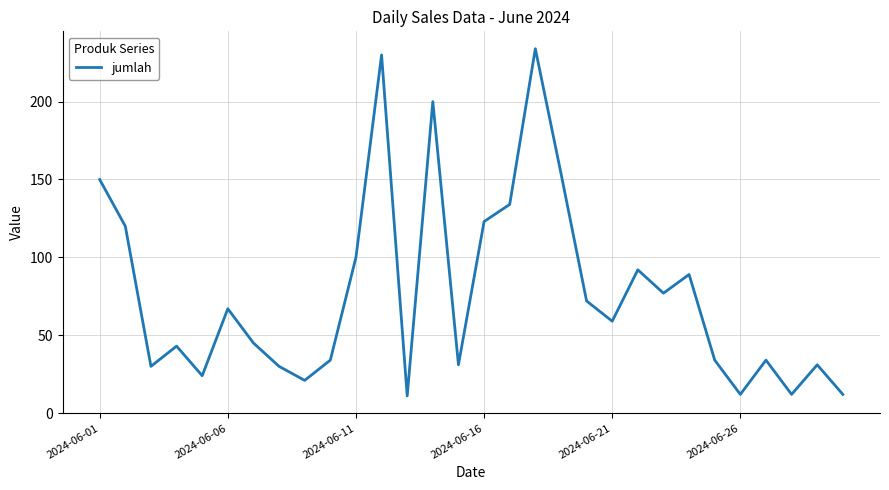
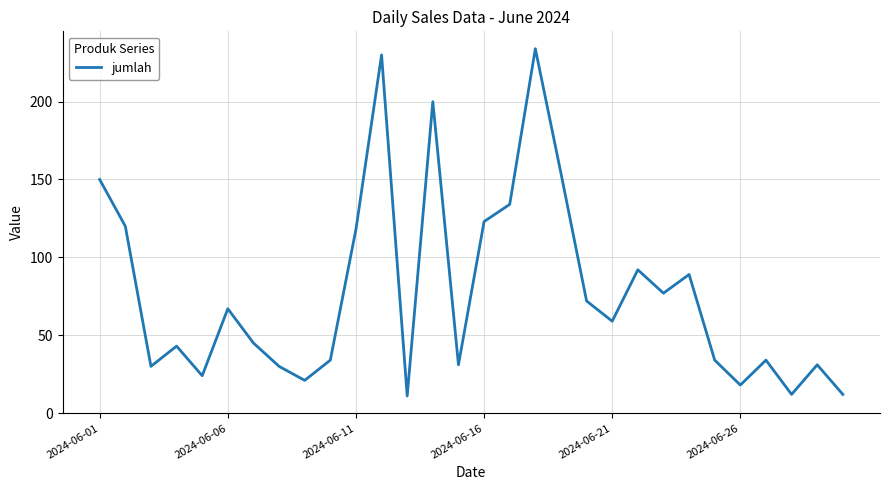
2024-06-11: 100 -> 118
2024-06-26: 12 -> 18
